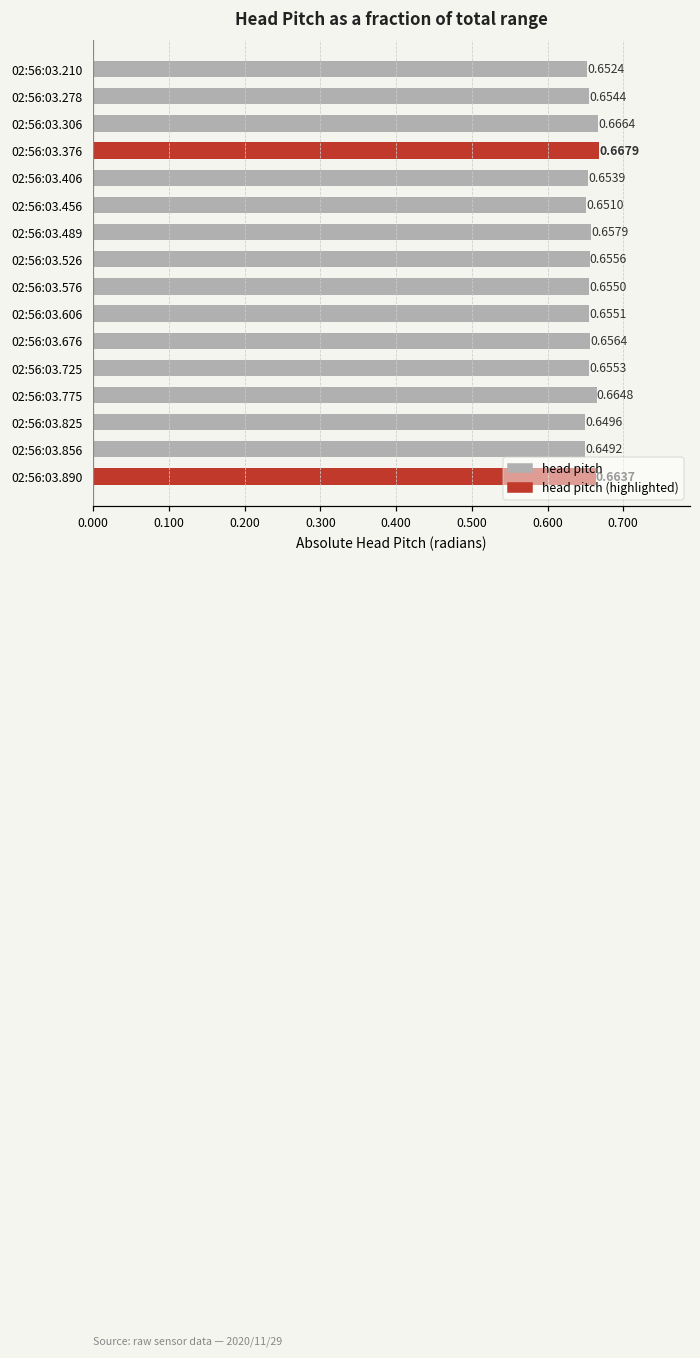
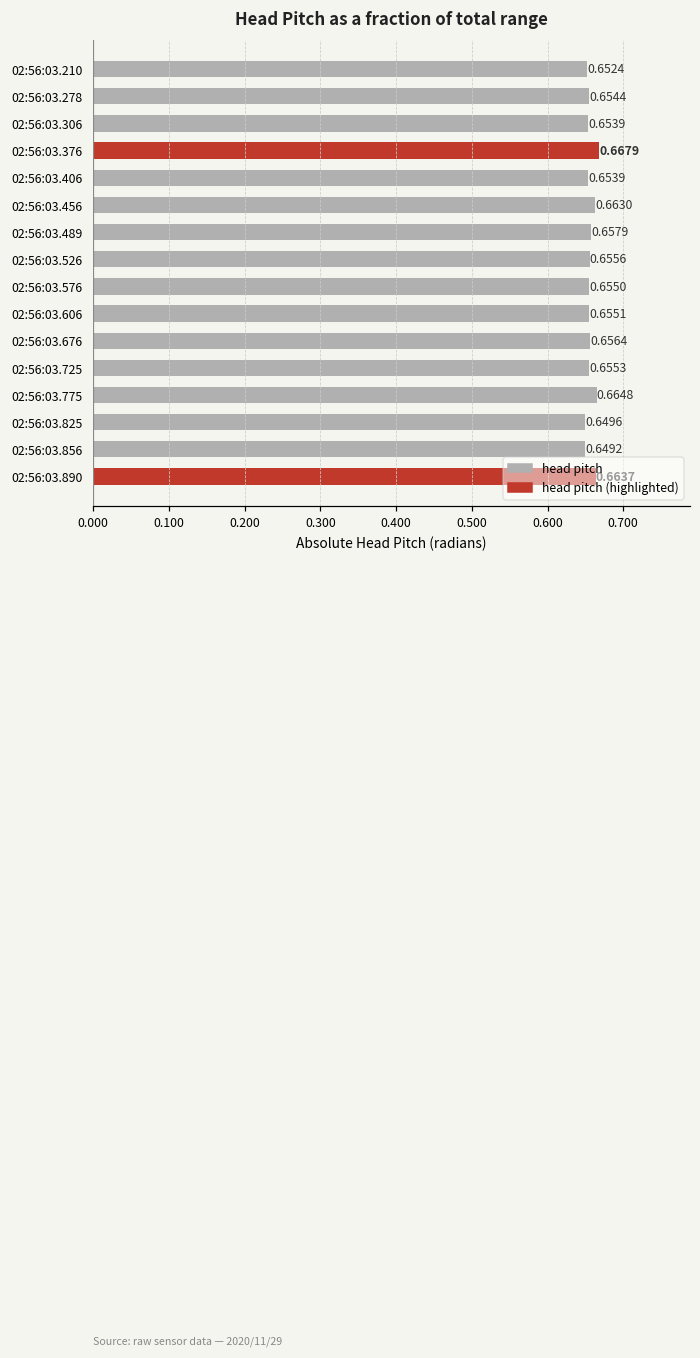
02:56:03.306: 0.6664 -> 0.6539
02:56:03.456: 0.6510 -> 0.6630
